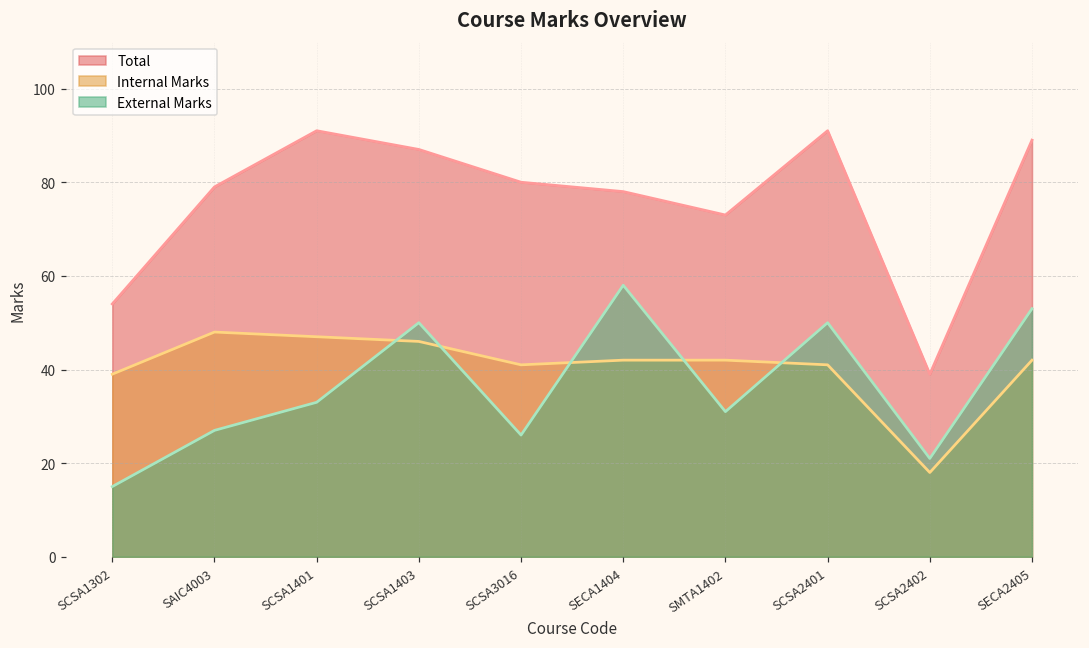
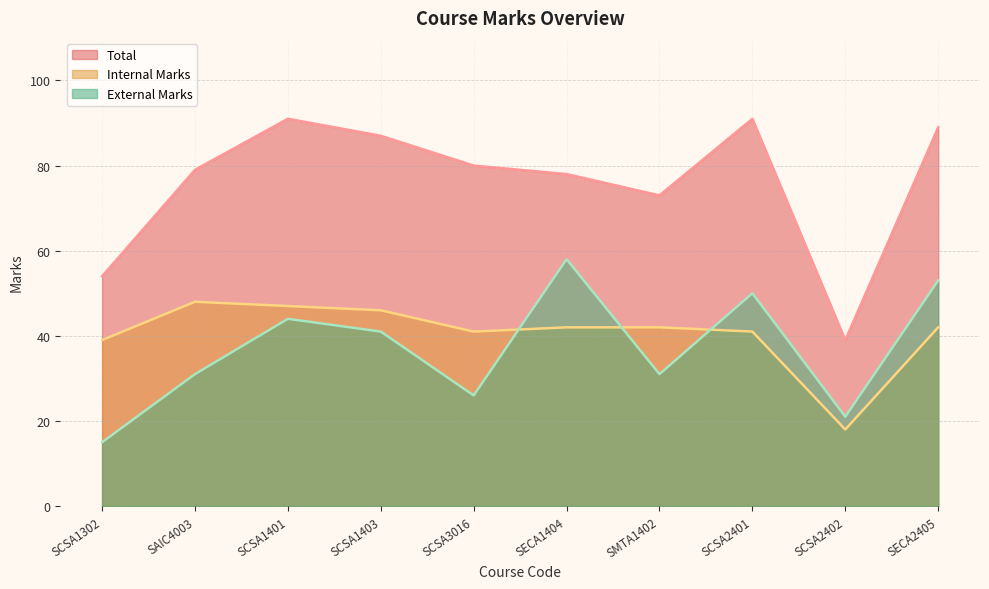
External Marks, SAIC4003: 27 -> 31
External Marks, SCSA1401: 33 -> 44
External Marks, SCSA1403: 50 -> 41
